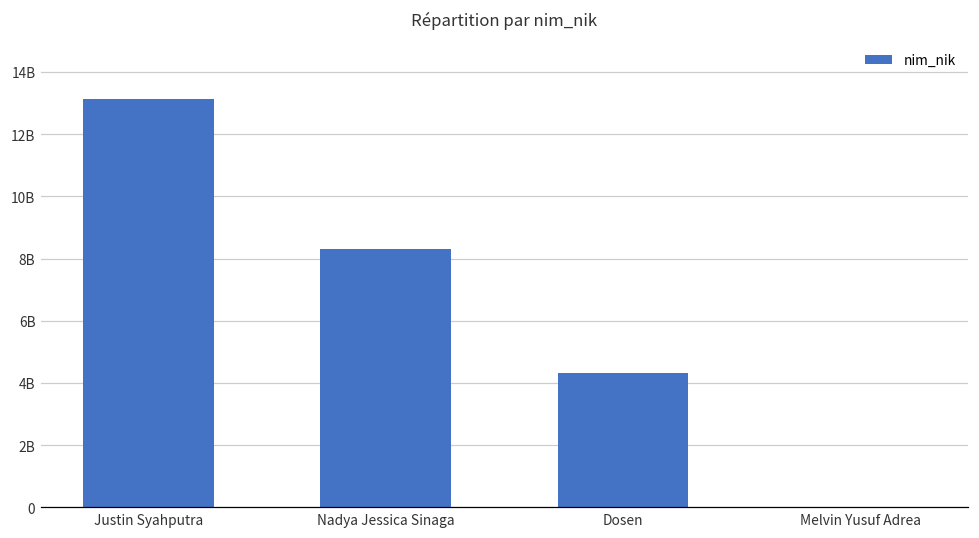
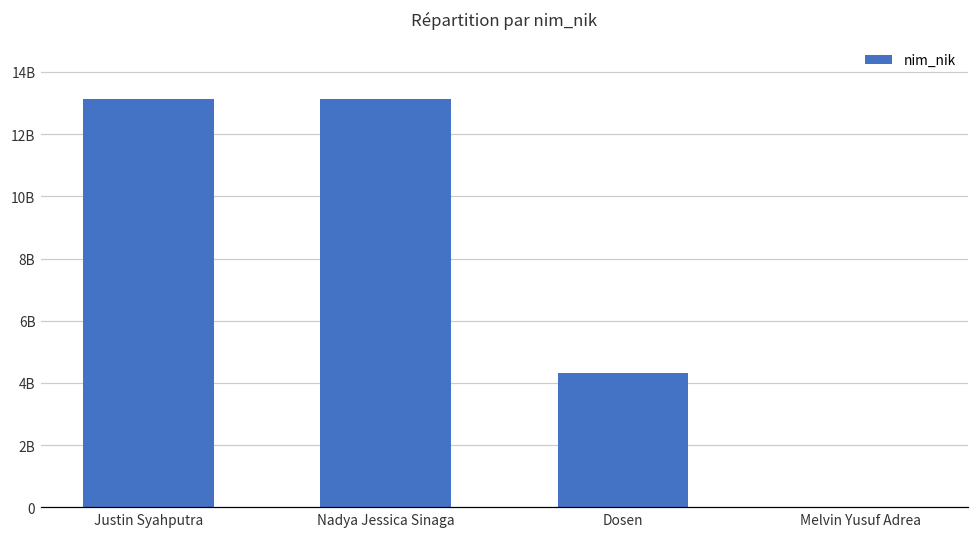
Nadya Jessica Sinaga: 8300000000 -> 13100000000
